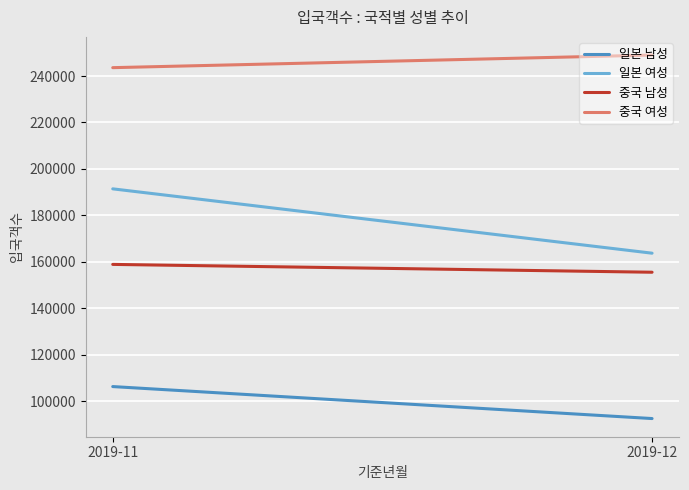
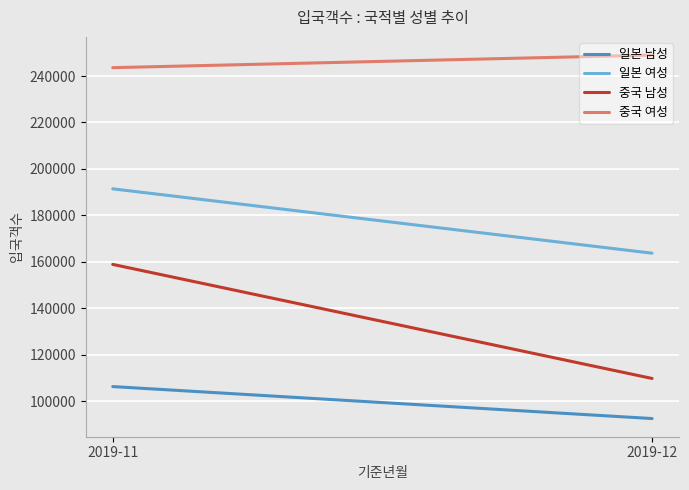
중국 남성, 2019-12: 156000 -> 110000
